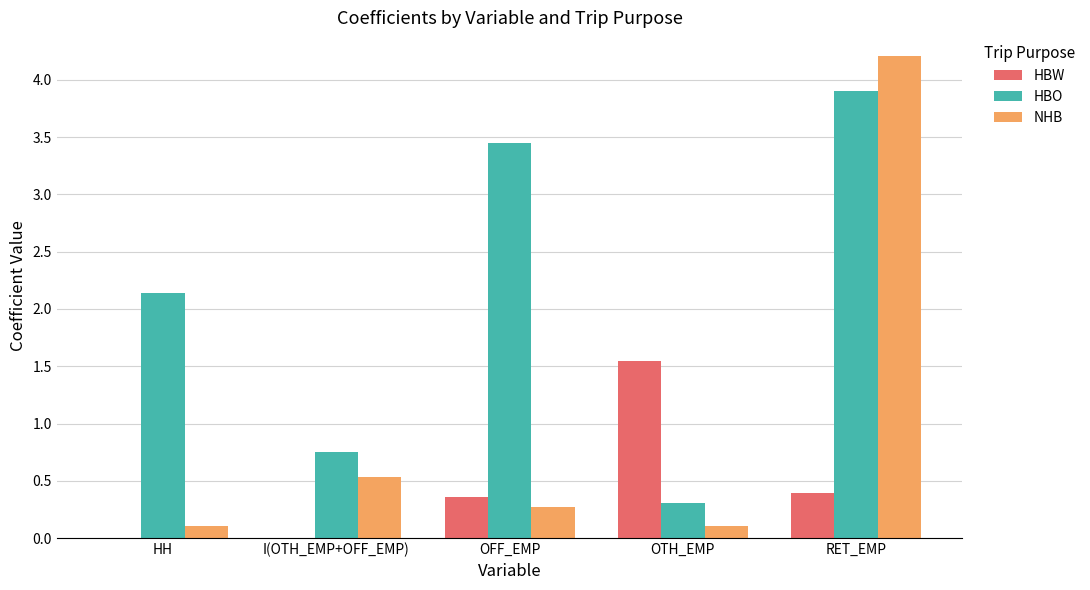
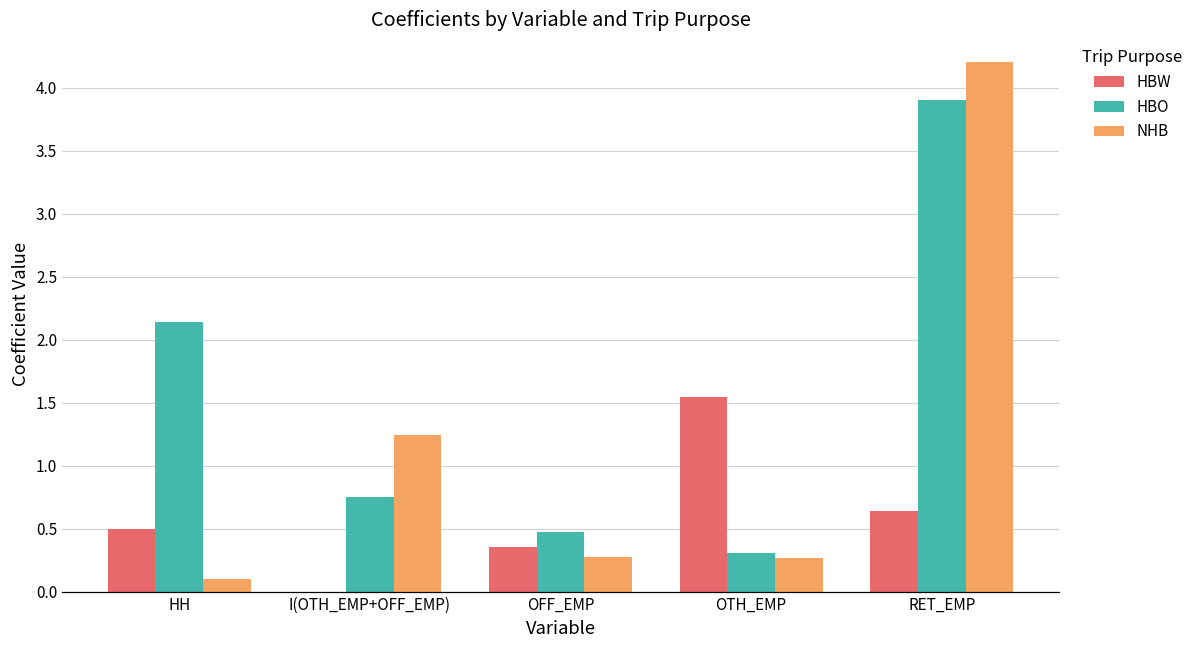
HBW, HH: 0.0 -> 0.5
NHB, I(OTH_EMP+OFF_EMP): 0.54 -> 1.25
HBO, OFF_EMP: 3.45 -> 0.47
NHB, OTH_EMP: 0.11 -> 0.26
HBW, RET_EMP: 0.40 -> 0.64
